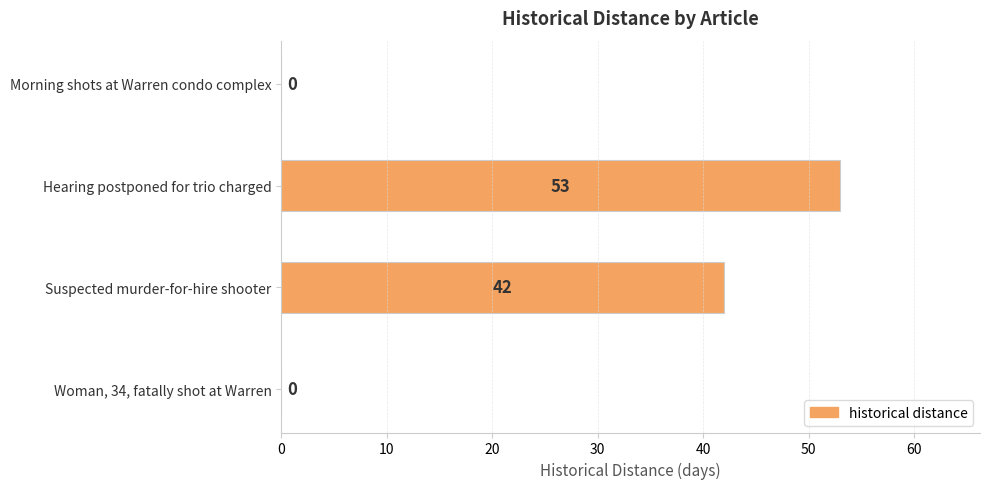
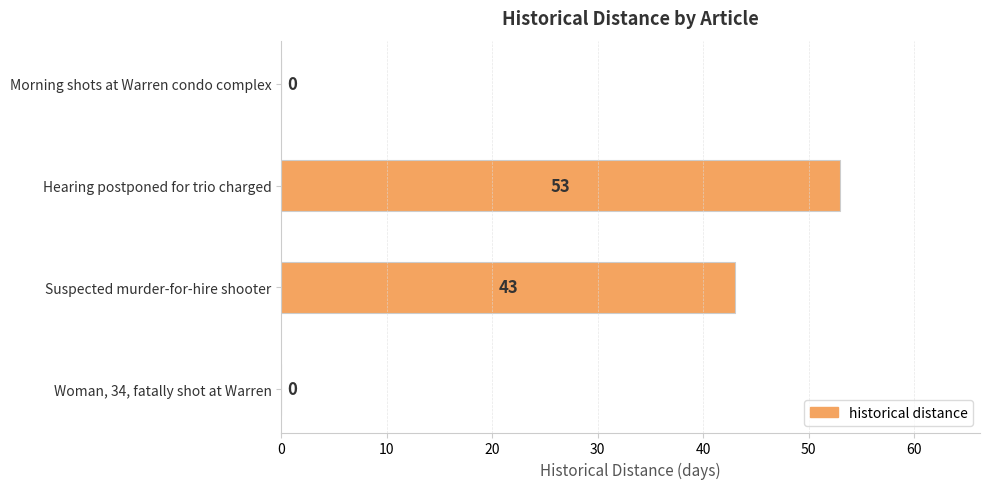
Suspected murder-for-hire shooter: 42 -> 43
